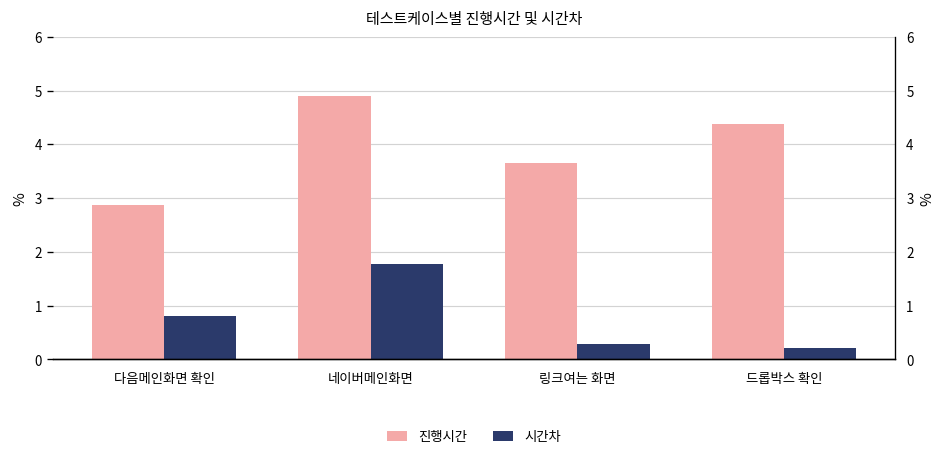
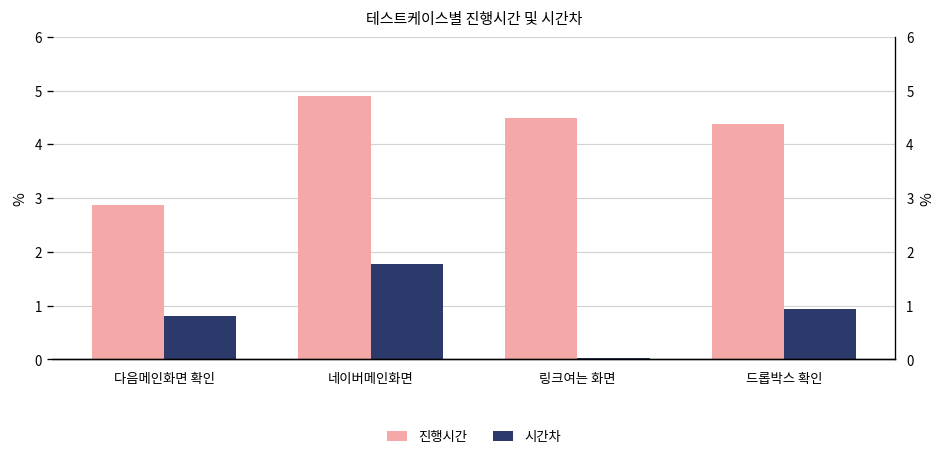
진행시간, 링크여는 화면: 3.7 -> 4.5
시간차, 링크여는 화면: 0.3 -> 0.0
시간차, 드롭박스 확인: 0.2 -> 0.9
